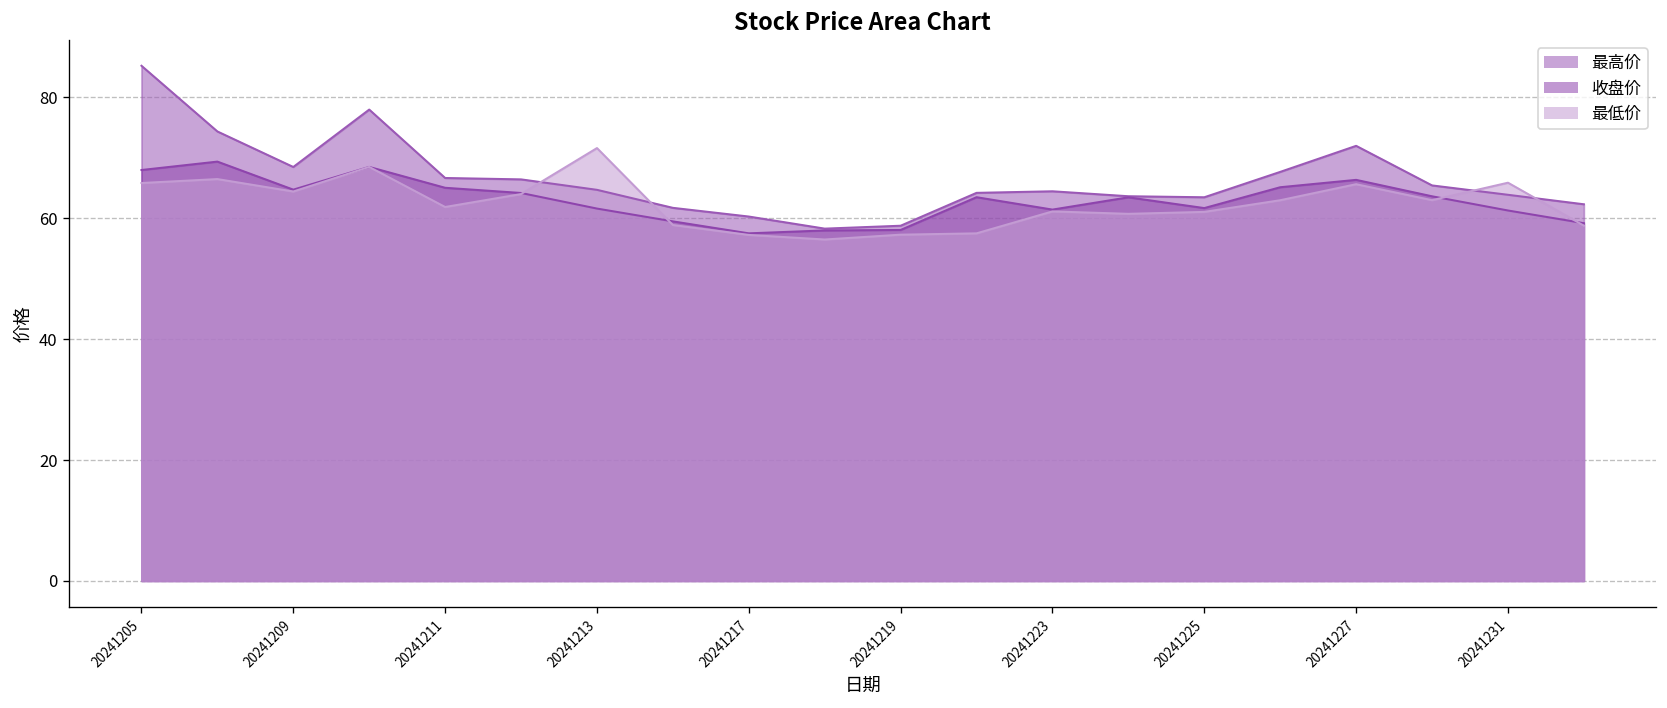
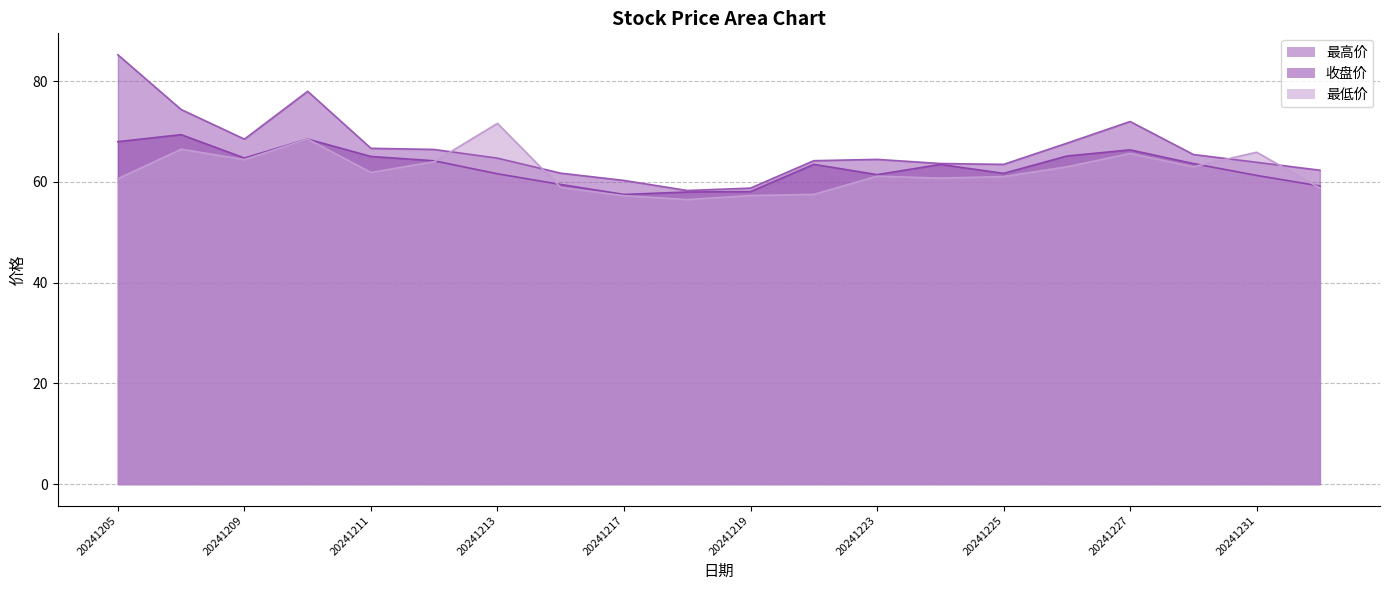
最低价, 20241205: 66 -> 61
